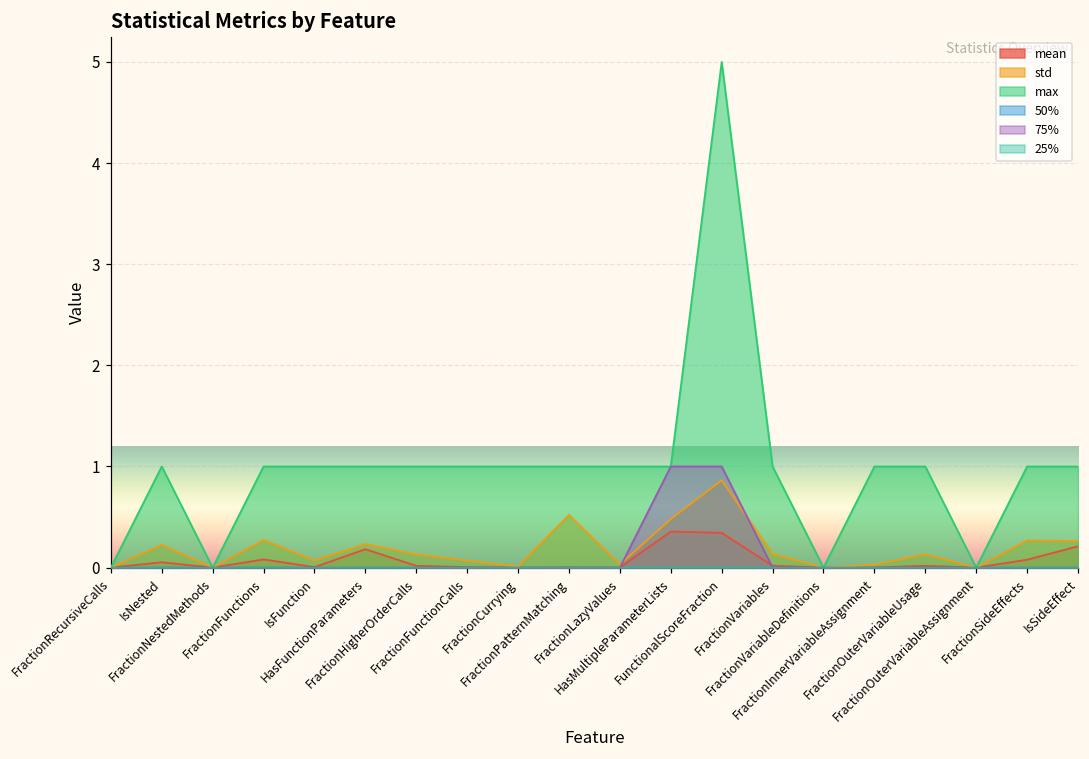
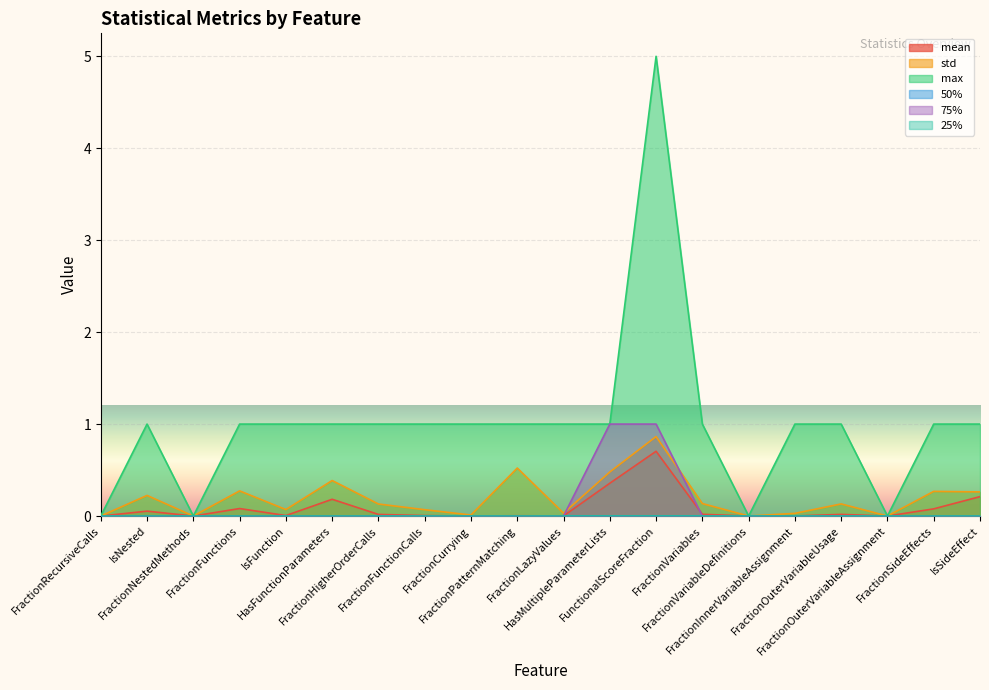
std, HasFunctionParameters: 0.2 -> 0.4
mean, FunctionalScoreFraction: 0.3 -> 0.7
